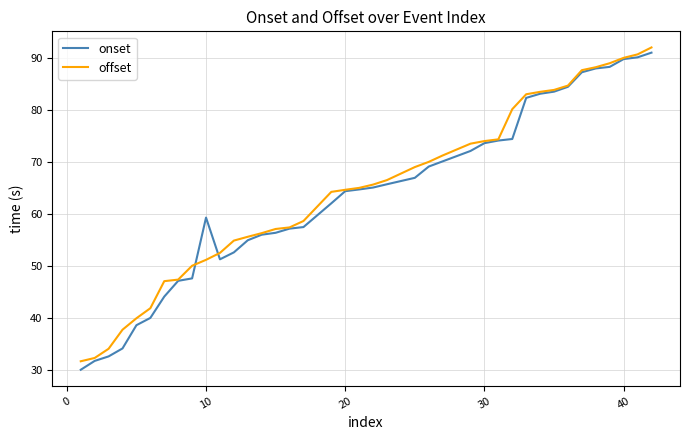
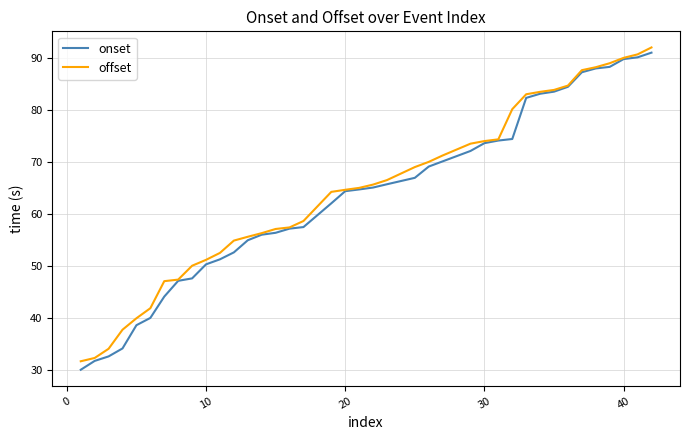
onset, 10: 59 -> 50
